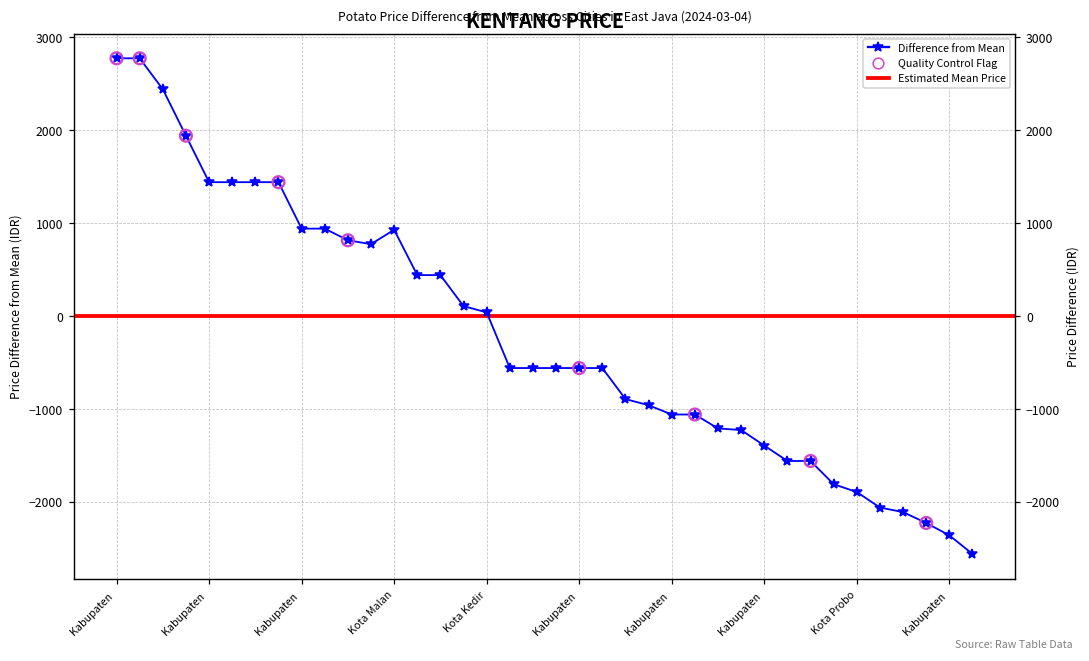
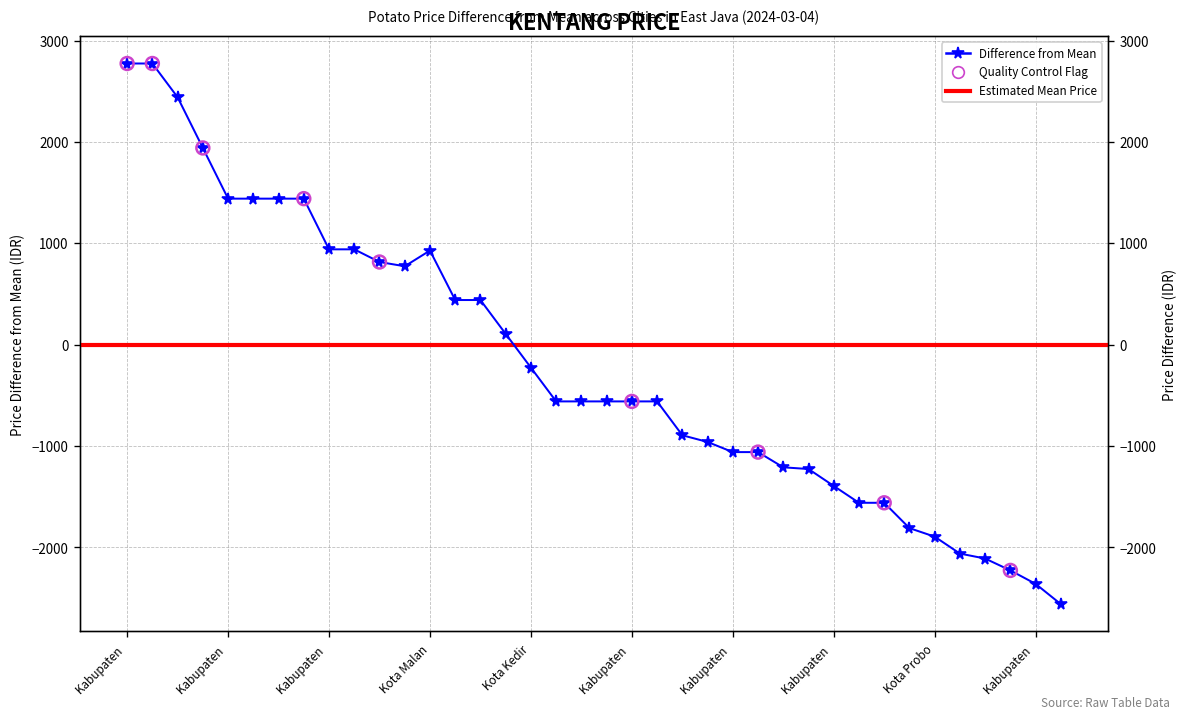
Difference from Mean, Kota Kedir: 0 -> -200
